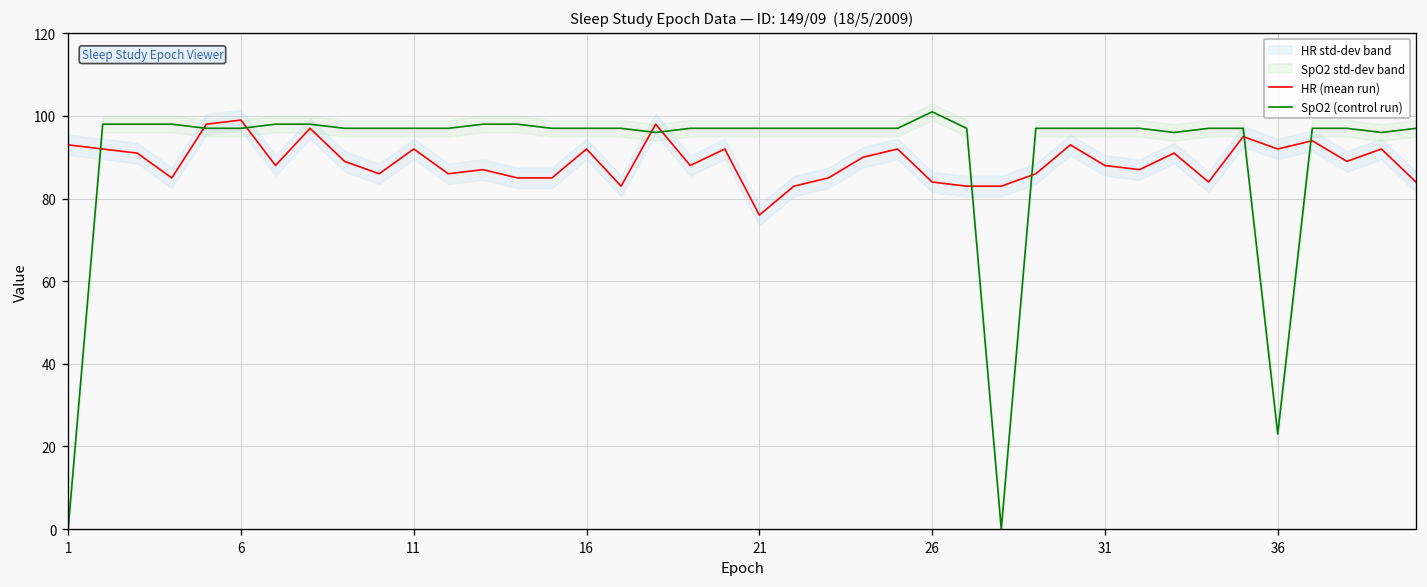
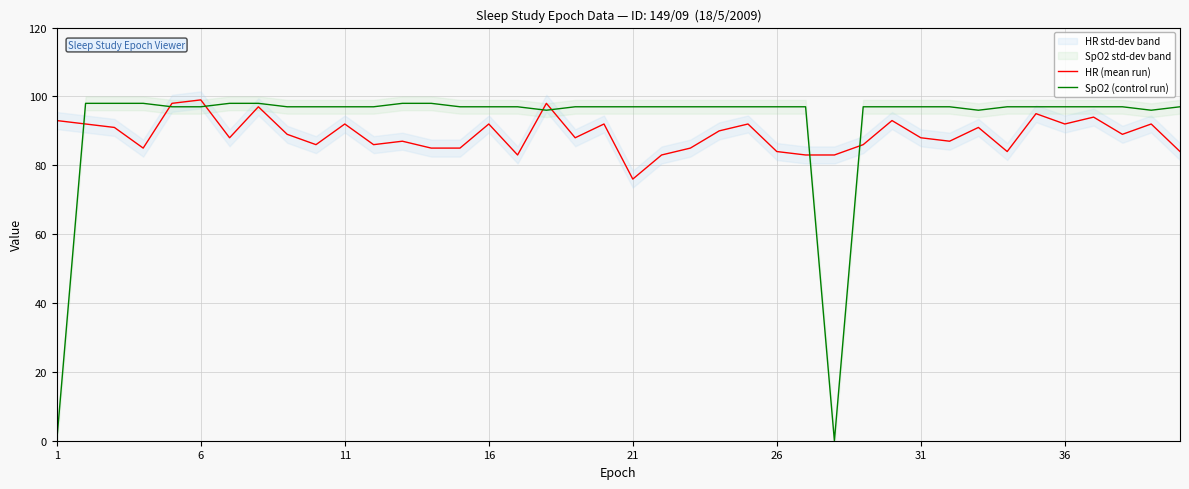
SpO2 (control run), 26: 101 -> 97
SpO2 (control run), 36: 23 -> 97
